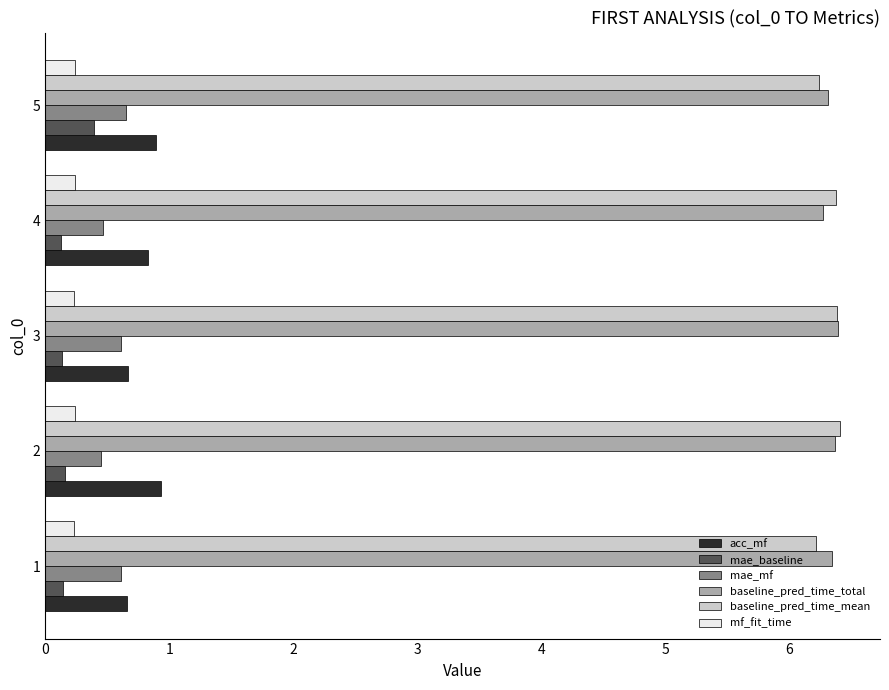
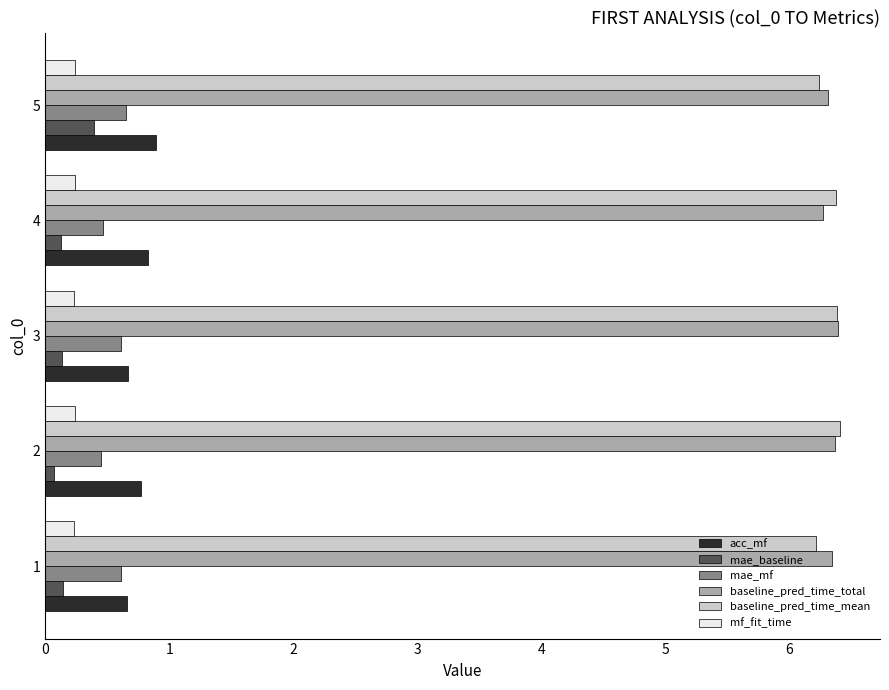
mae_baseline, 2: 0.16 -> 0.07
acc_mf, 2: 0.93 -> 0.77
